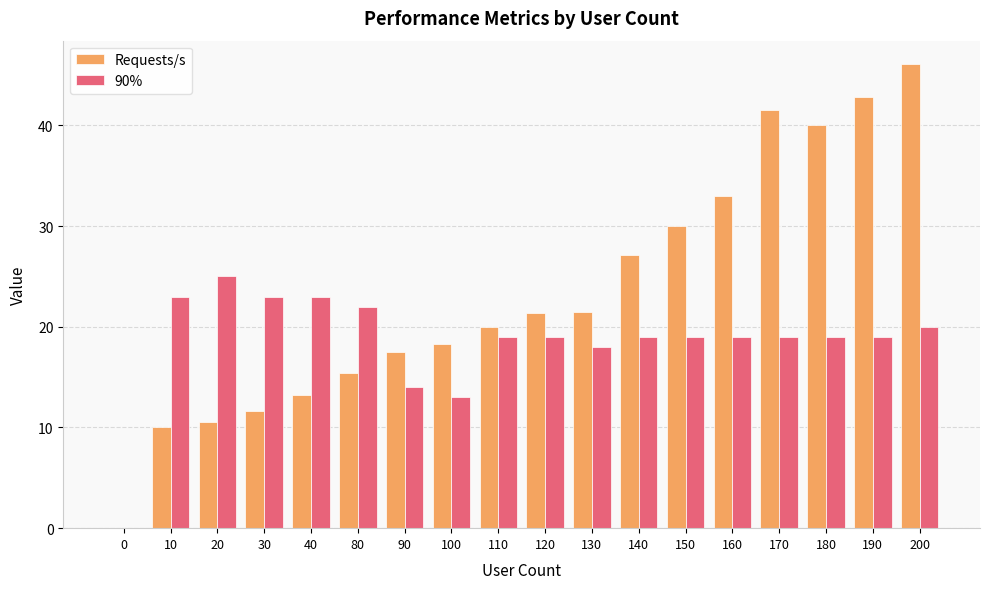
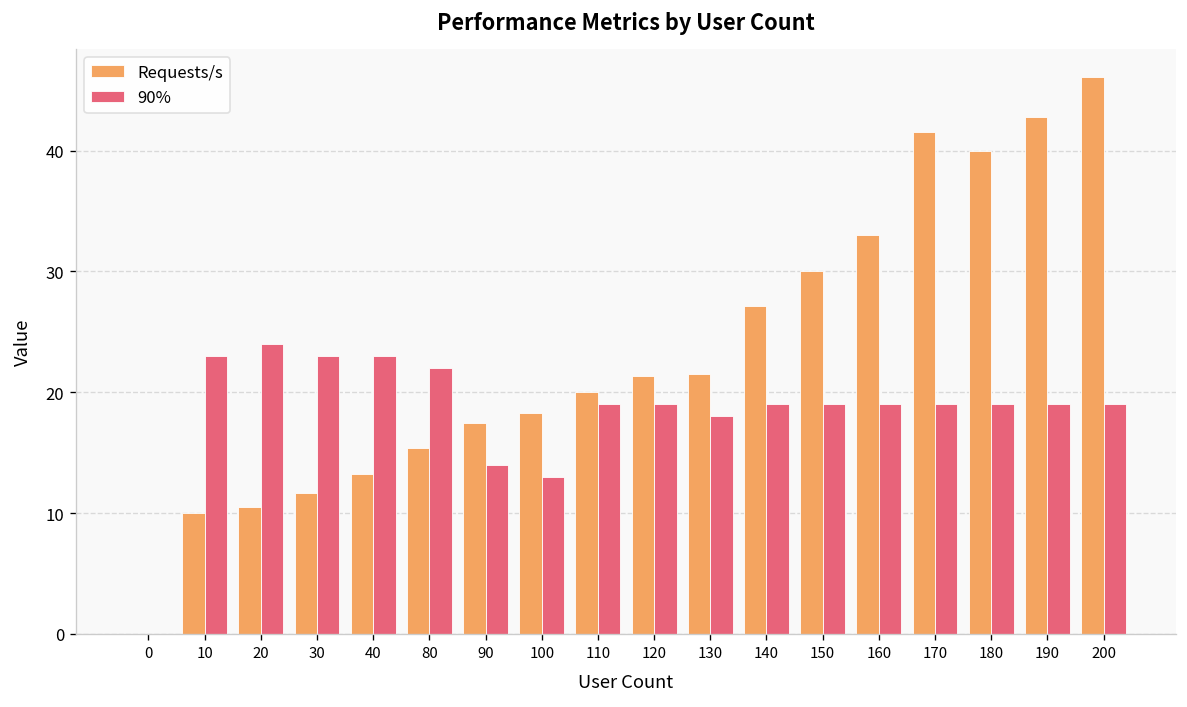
90%, 20: 25 -> 24
90%, 200: 20 -> 19
